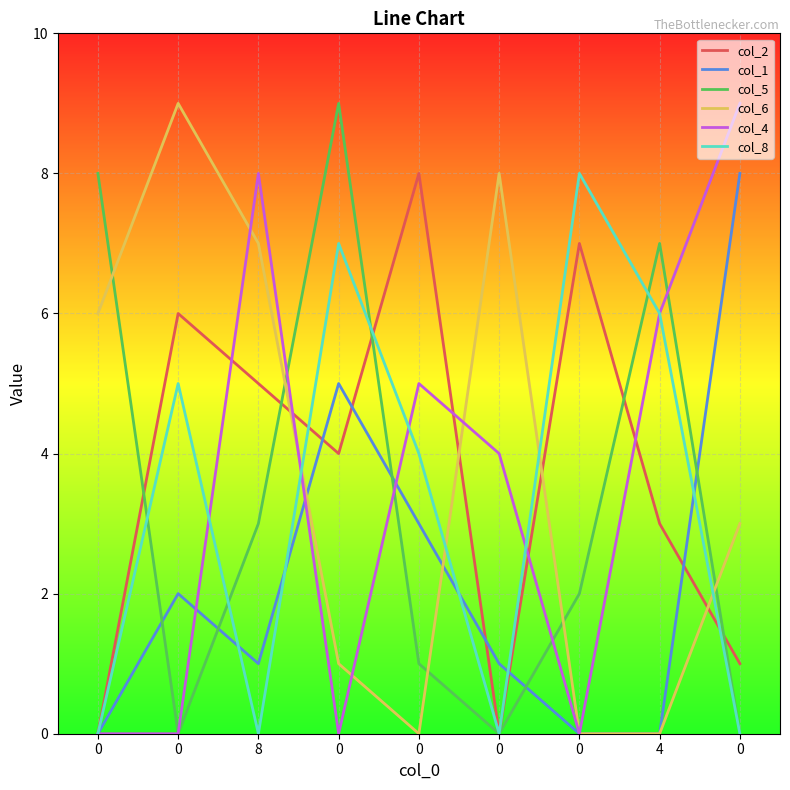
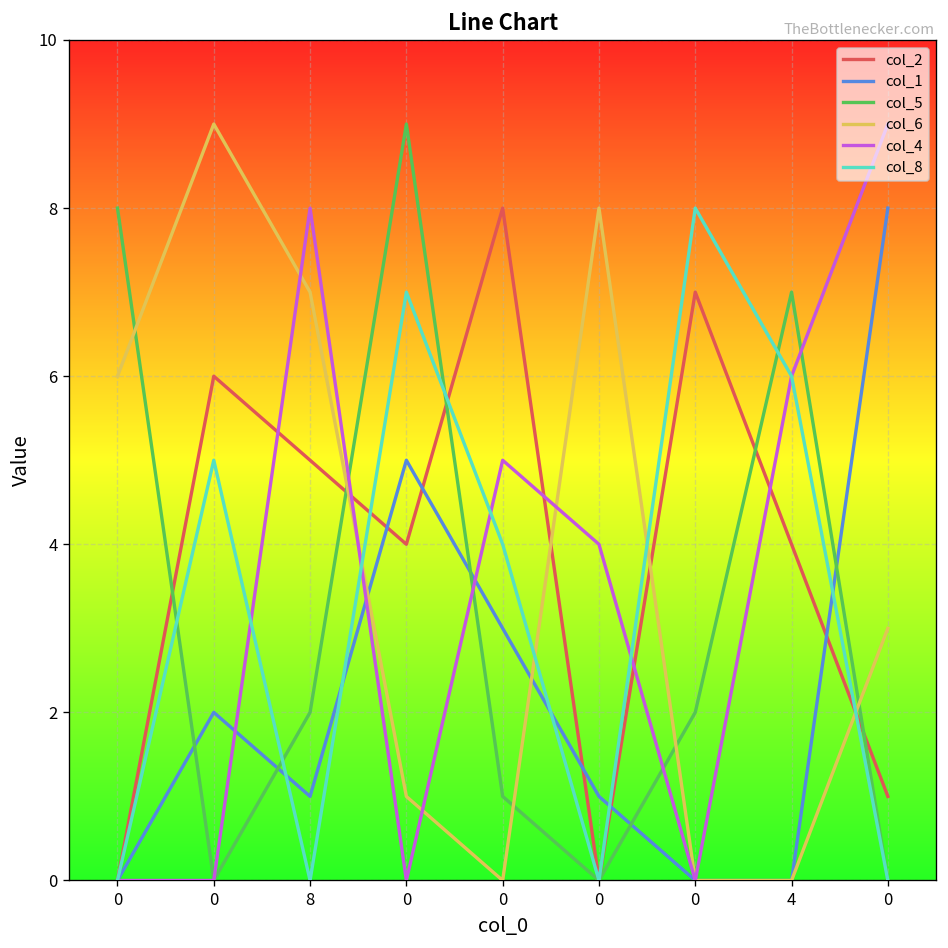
col_5, 8: 3 -> 2
col_2, 4: 3 -> 4
